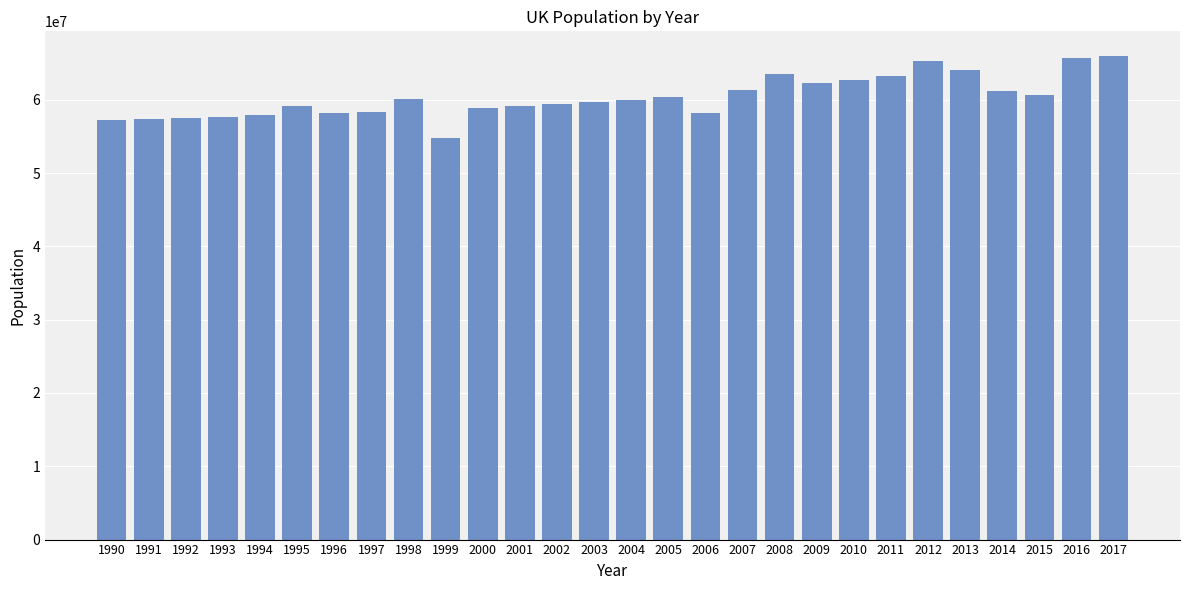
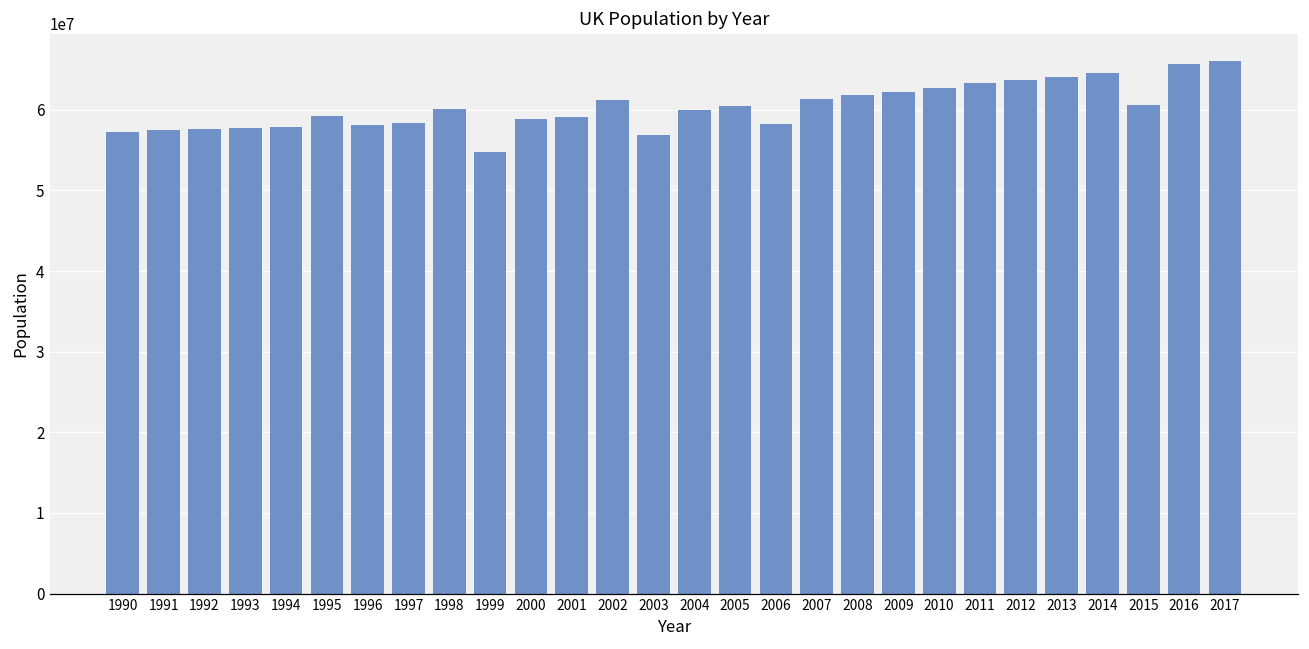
2002: 59000000 -> 61000000
2003: 60000000 -> 57000000
2008: 63000000 -> 62000000
2012: 65000000 -> 64000000
2014: 61000000 -> 65000000
